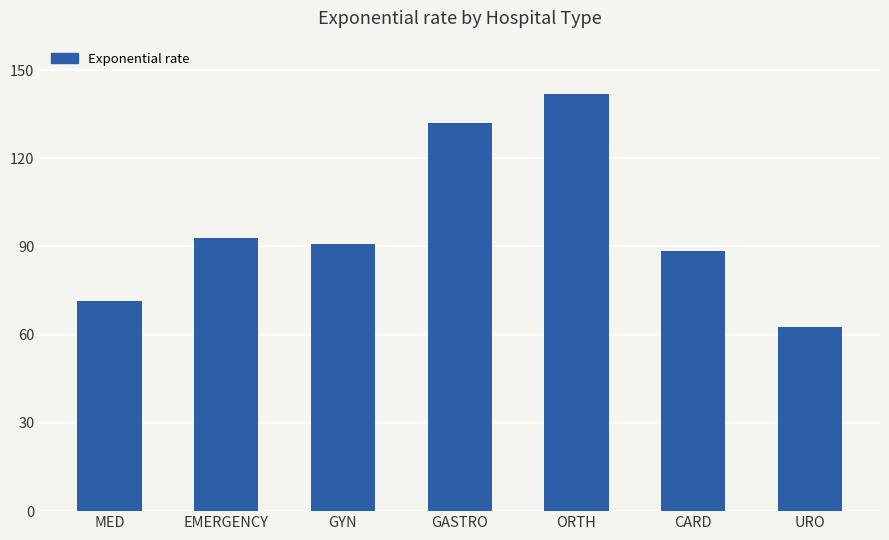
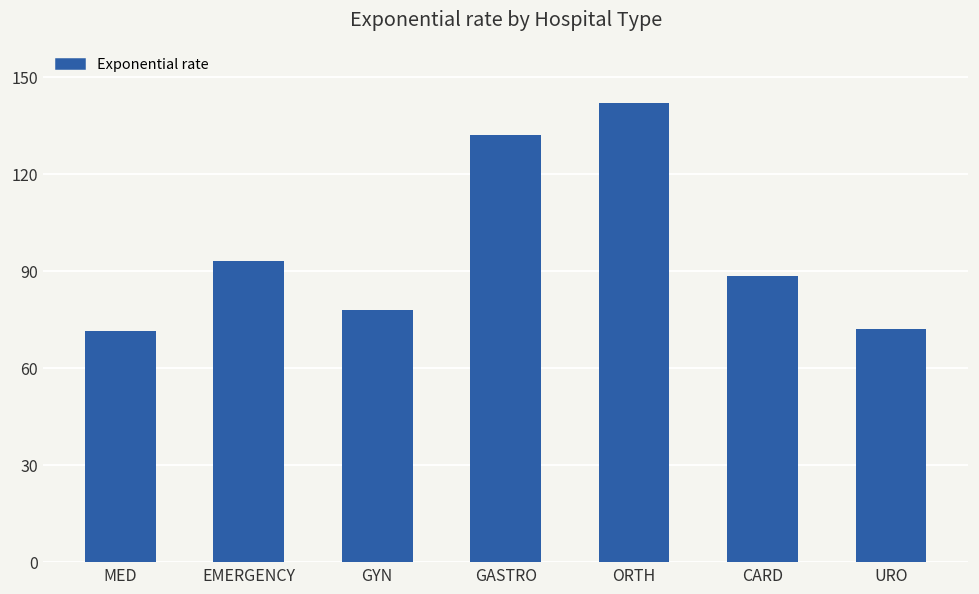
GYN: 91 -> 78
URO: 63 -> 72
